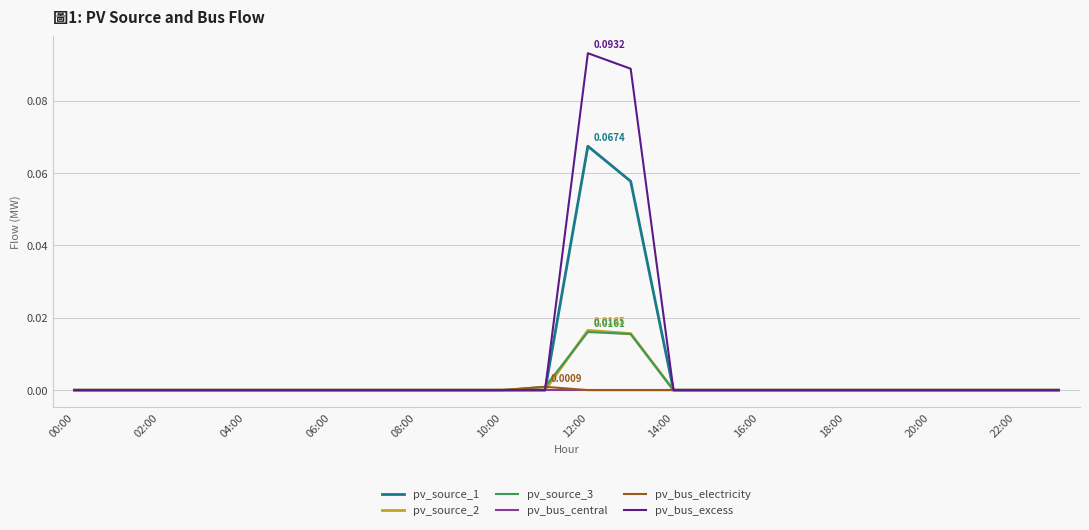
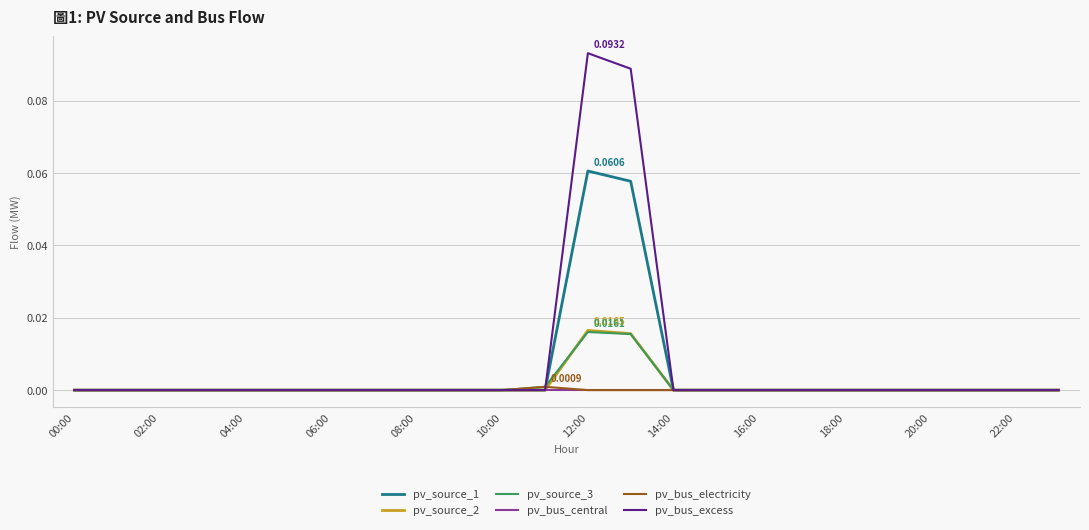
pv_source_1, 12:00: 0.0674 -> 0.0606
